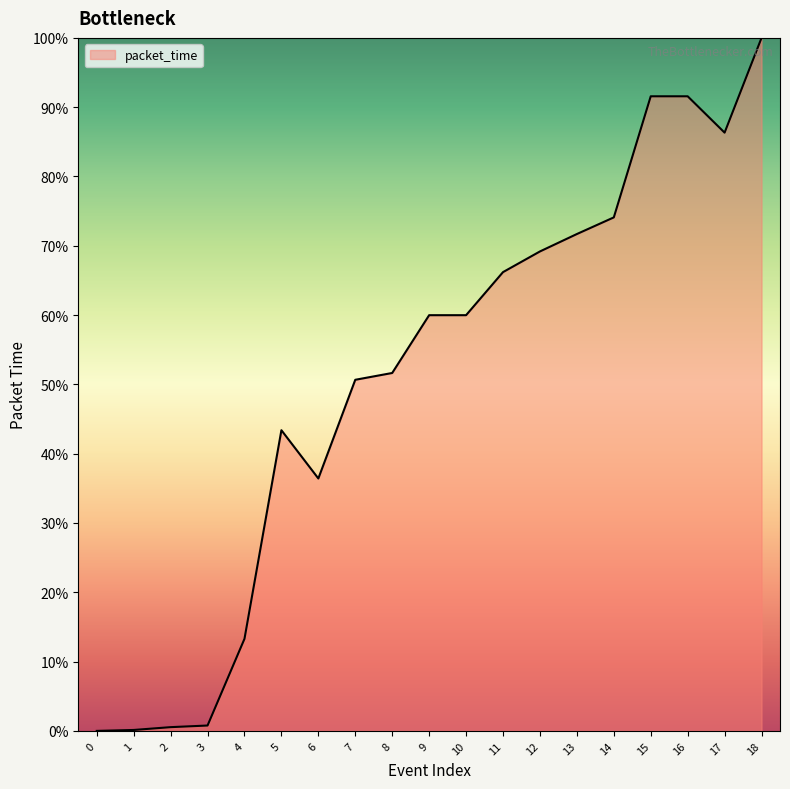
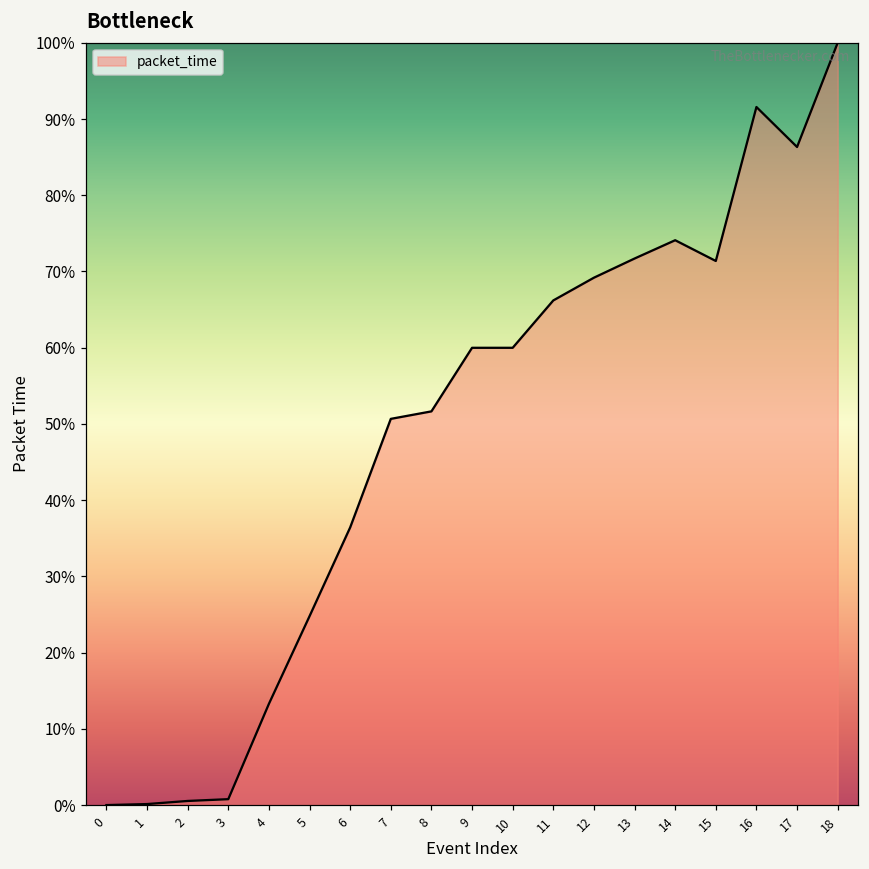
5: 43% -> 25%
15: 92% -> 71%
